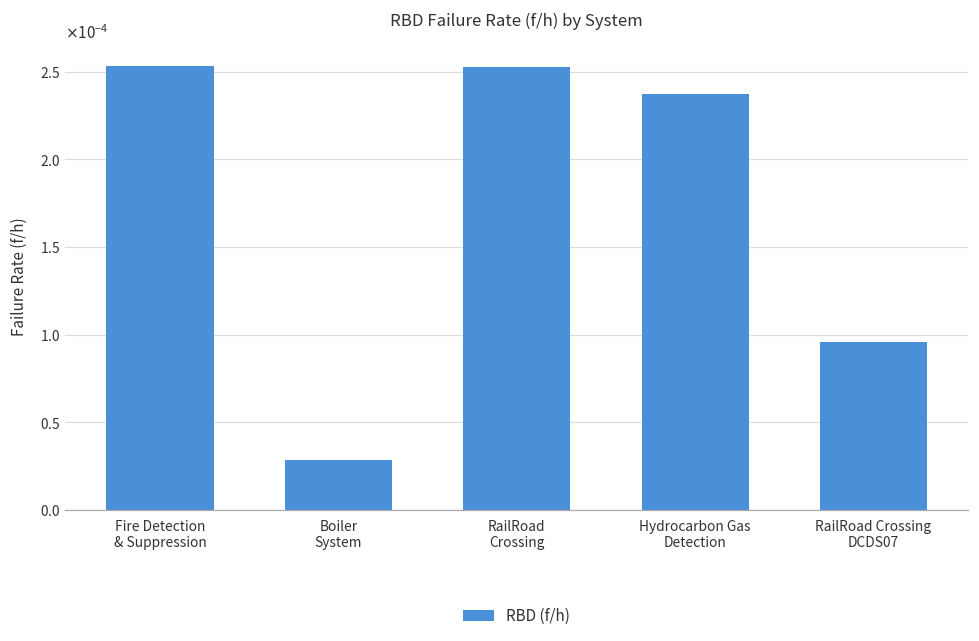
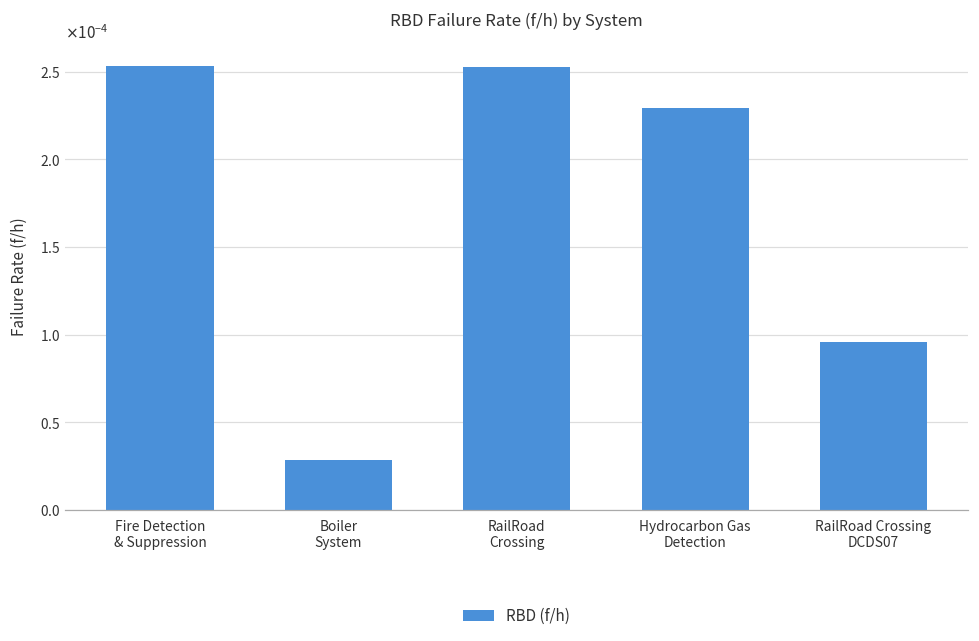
Hydrocarbon Gas Detection: 0.000237 -> 0.000229
